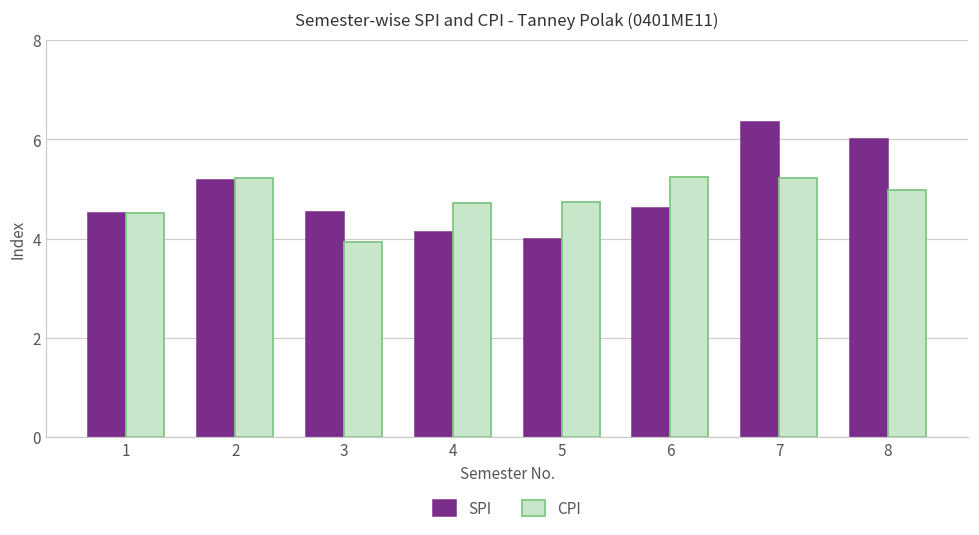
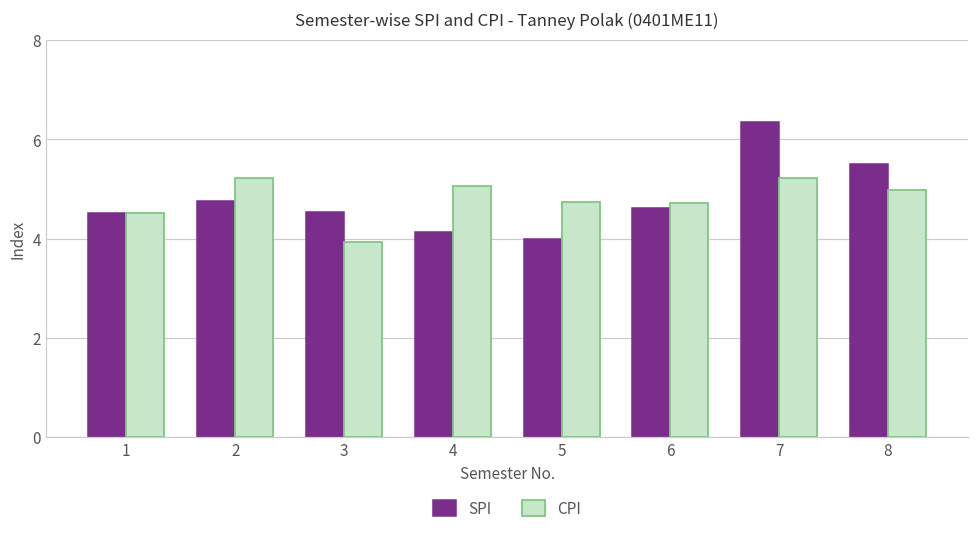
SPI, 2: 5.2 -> 4.8
CPI, 4: 4.7 -> 5.1
CPI, 6: 5.2 -> 4.7
SPI, 8: 6.0 -> 5.5
